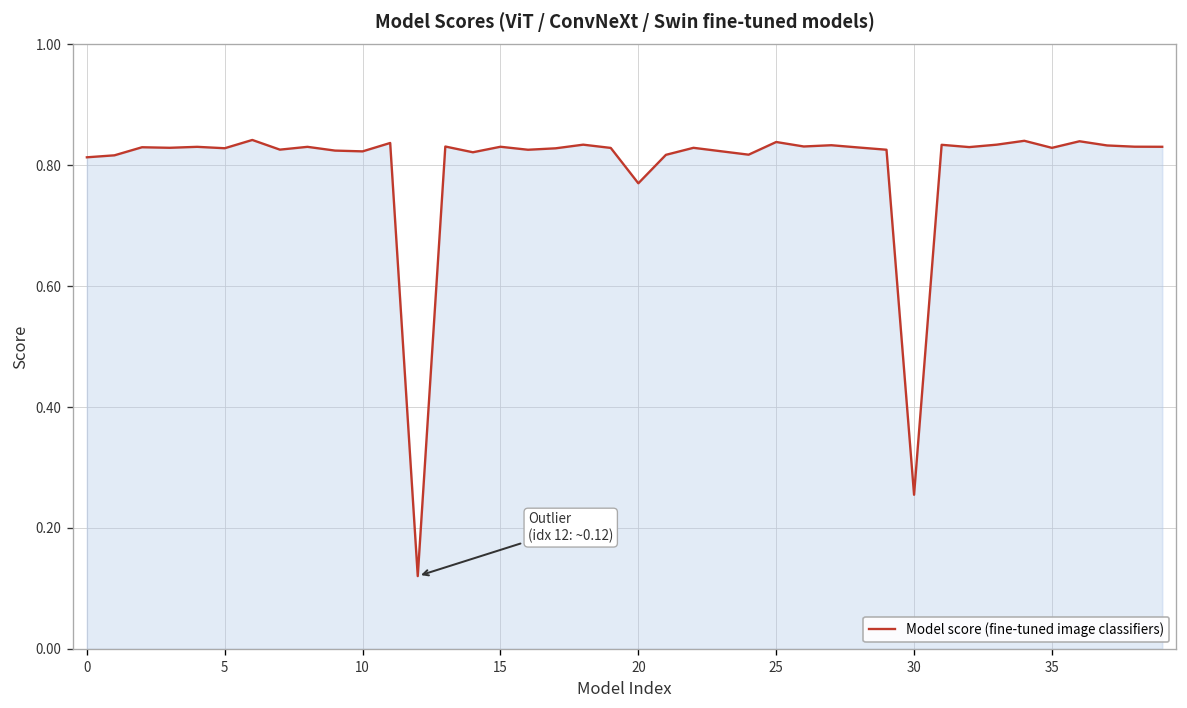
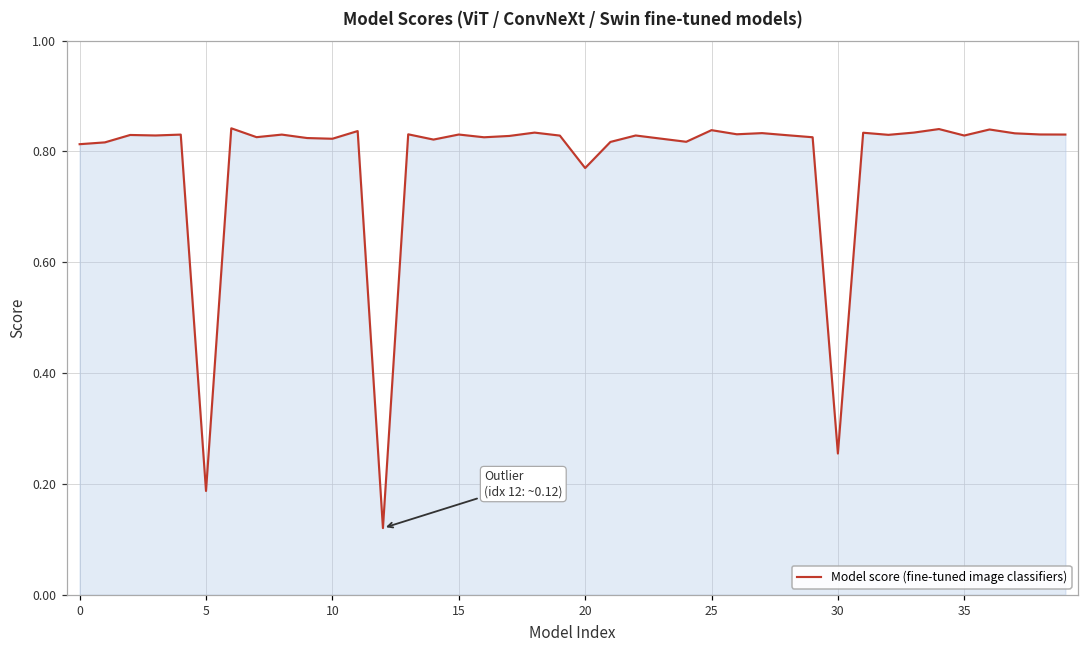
5: 0.83 -> 0.19
